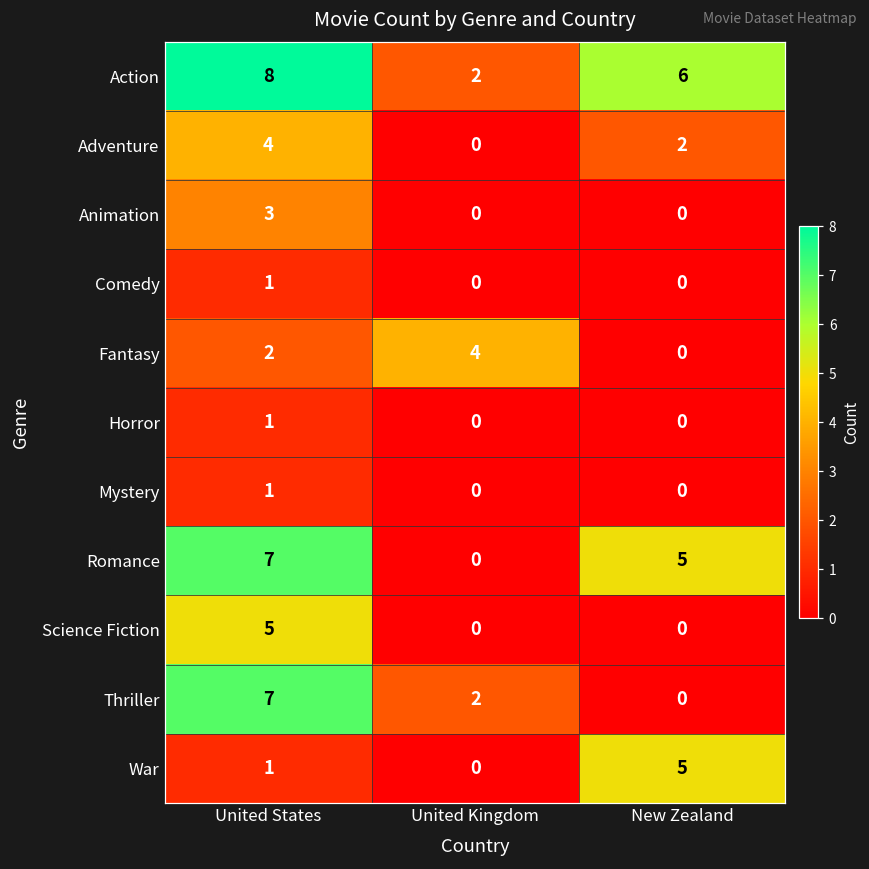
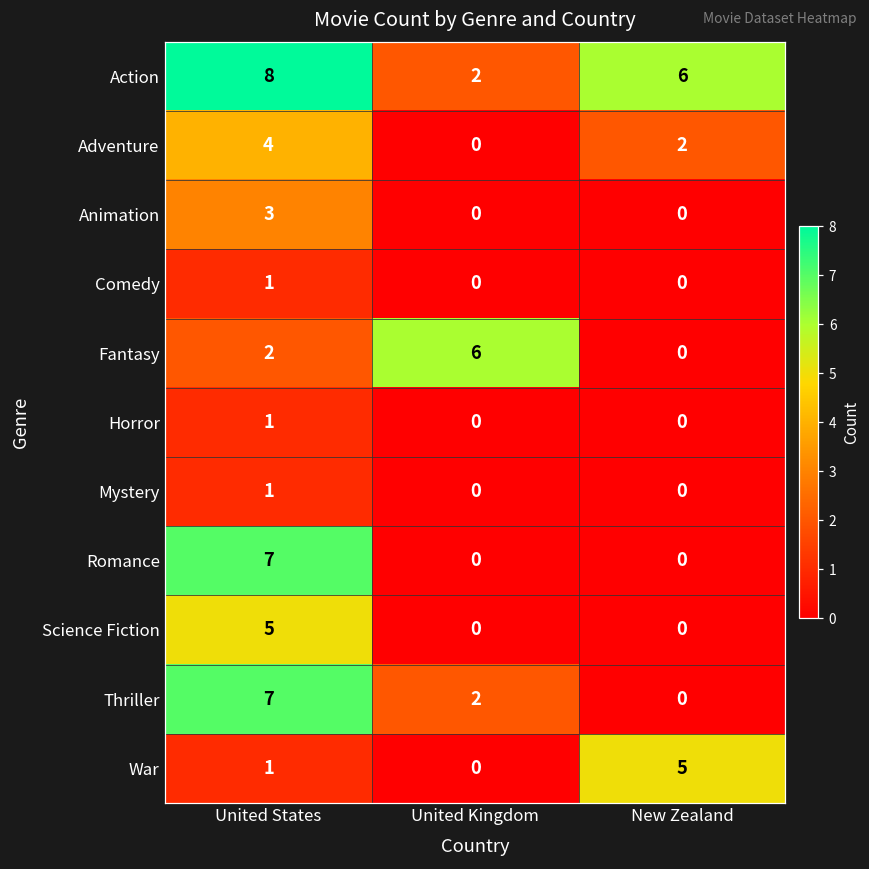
Fantasy, United Kingdom: 4 -> 6
Romance, New Zealand: 5 -> 0
